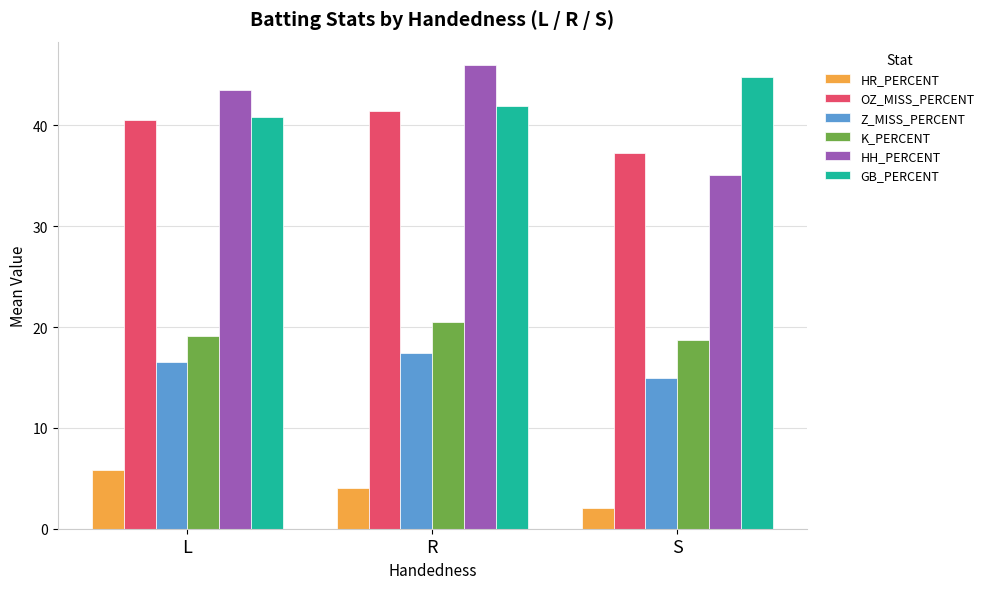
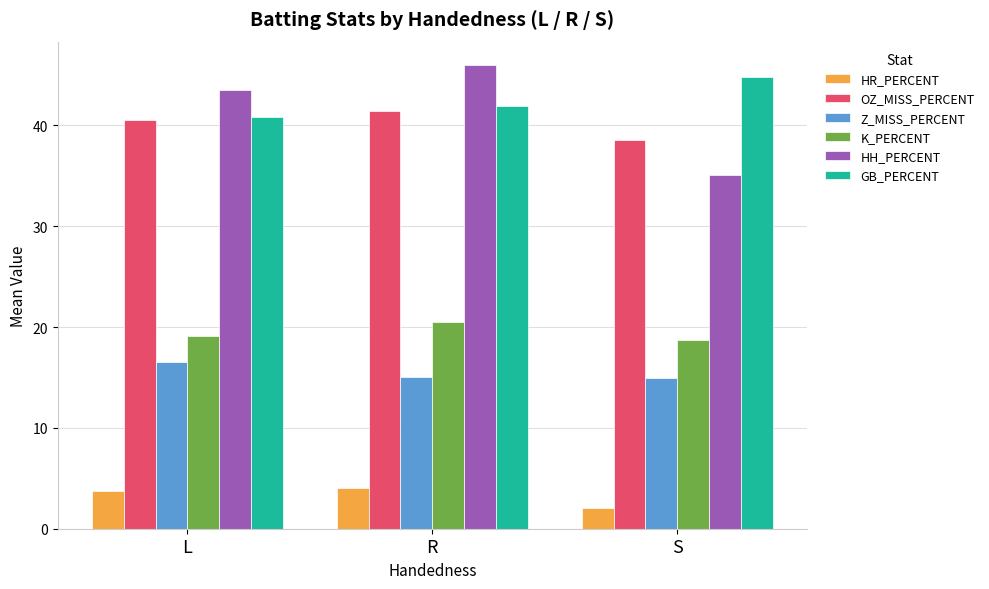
HR_PERCENT, L: 5.8 -> 3.7
Z_MISS_PERCENT, R: 17.4 -> 15.0
OZ_MISS_PERCENT, S: 37.3 -> 38.5
